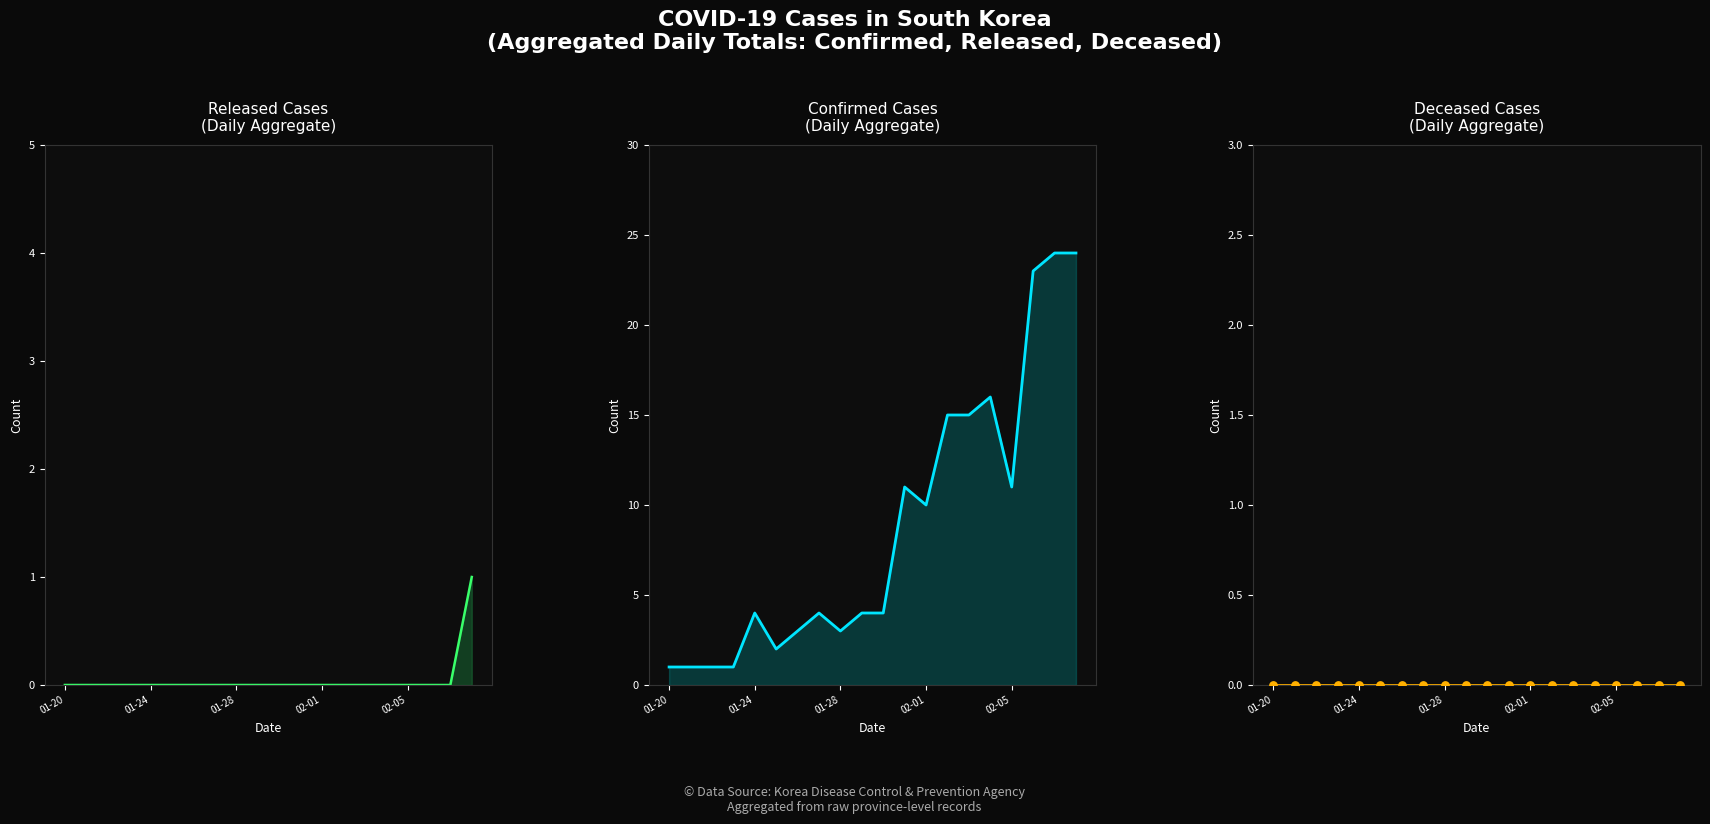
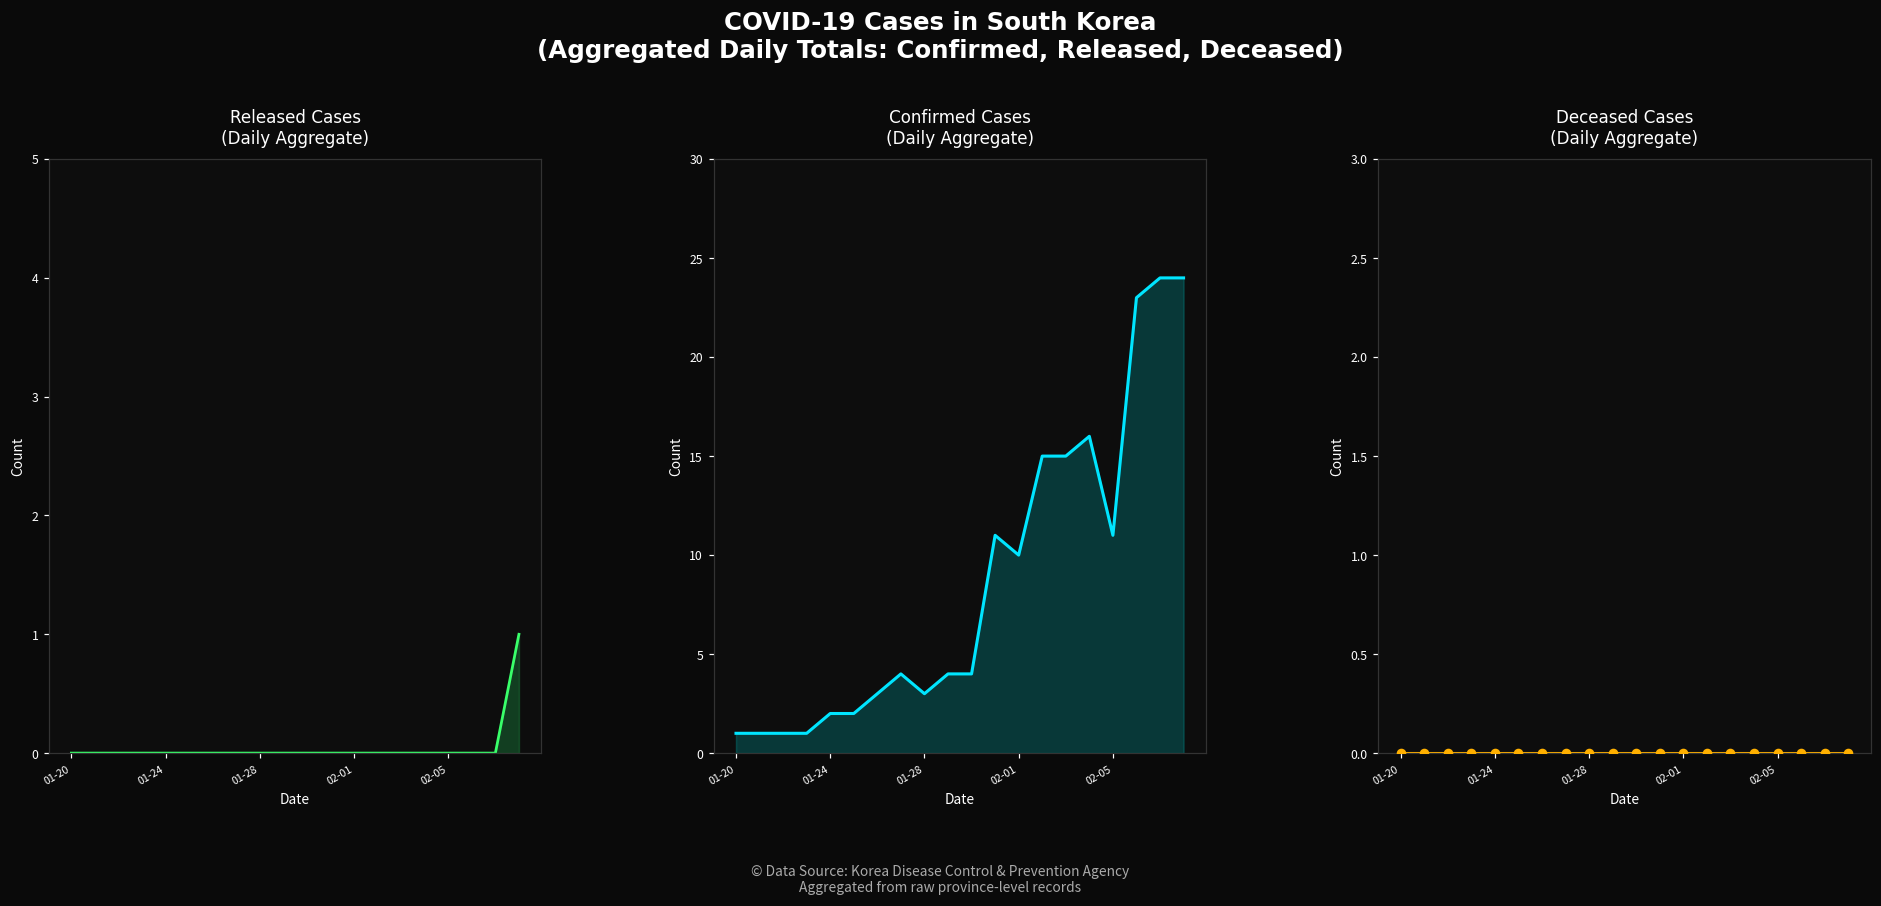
Confirmed Cases (Daily Aggregate), 01-24: 4 -> 2
